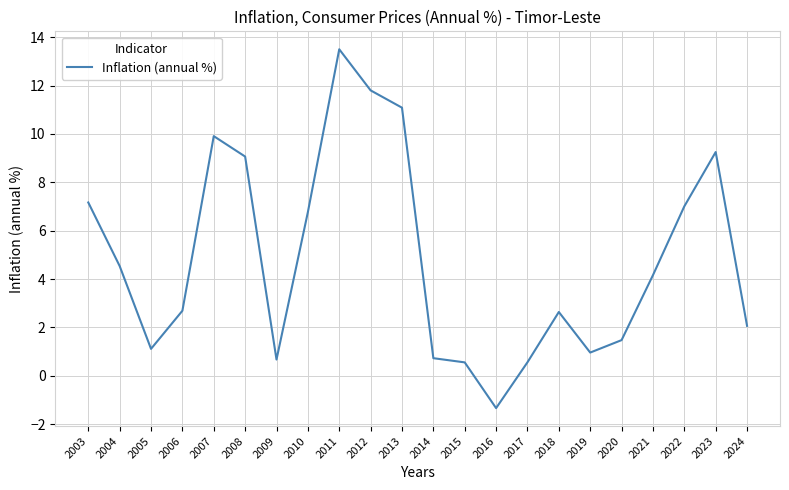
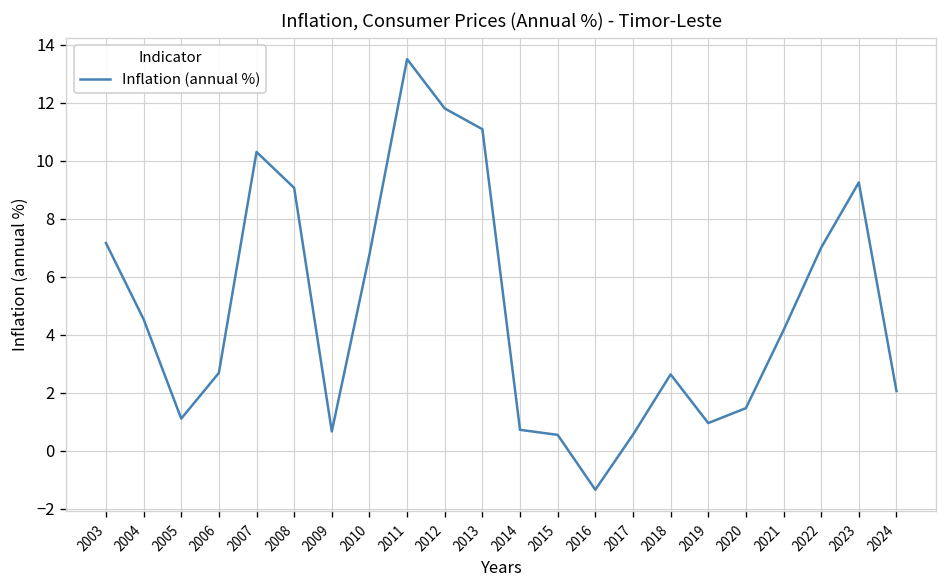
2007: 9.9 -> 10.3
